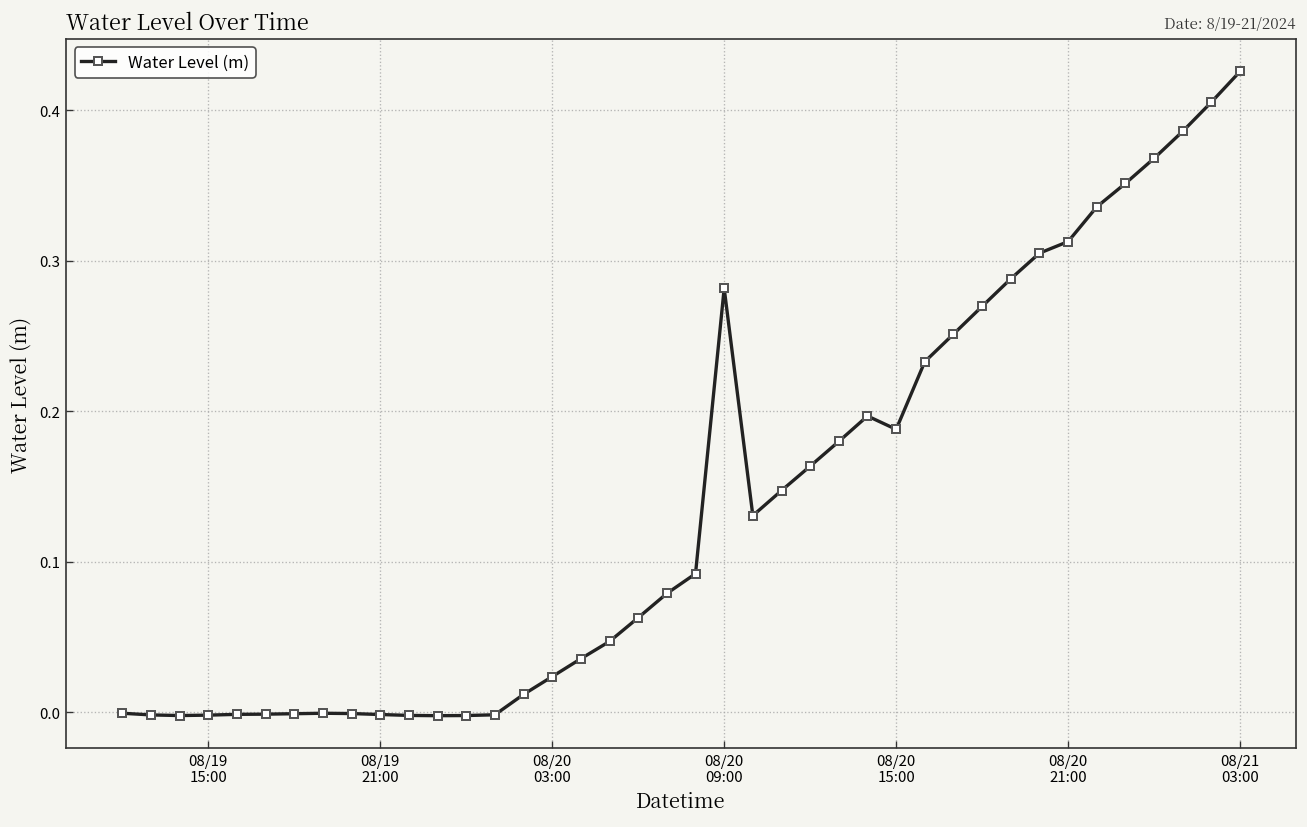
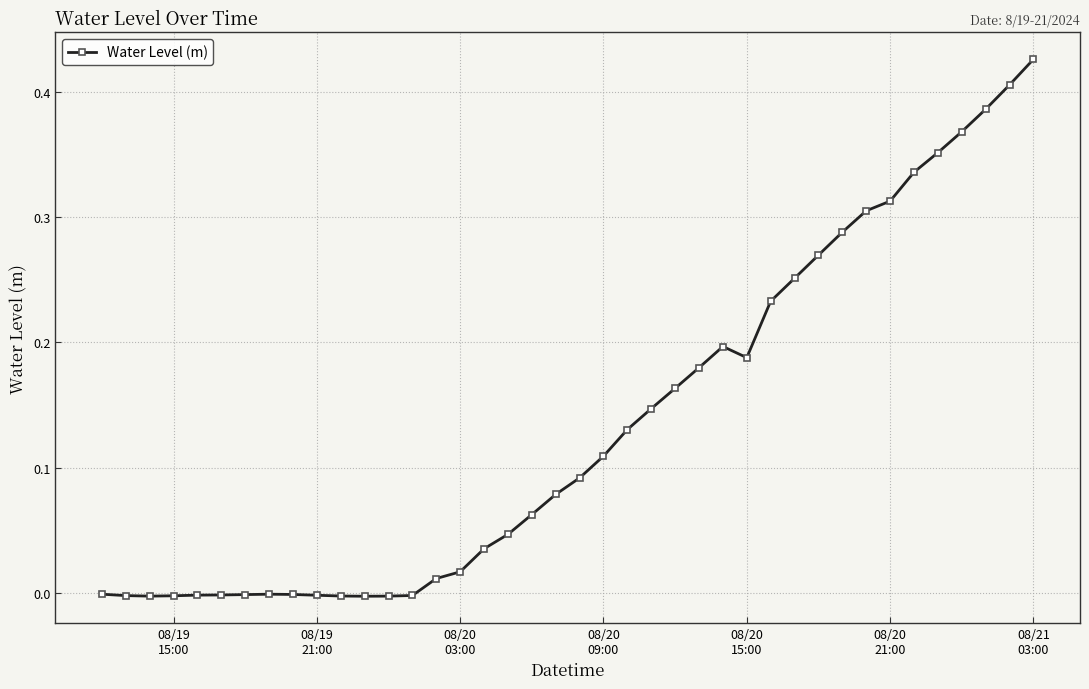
08/20 03:00: 0.024 -> 0.017
08/20 09:00: 0.282 -> 0.109
